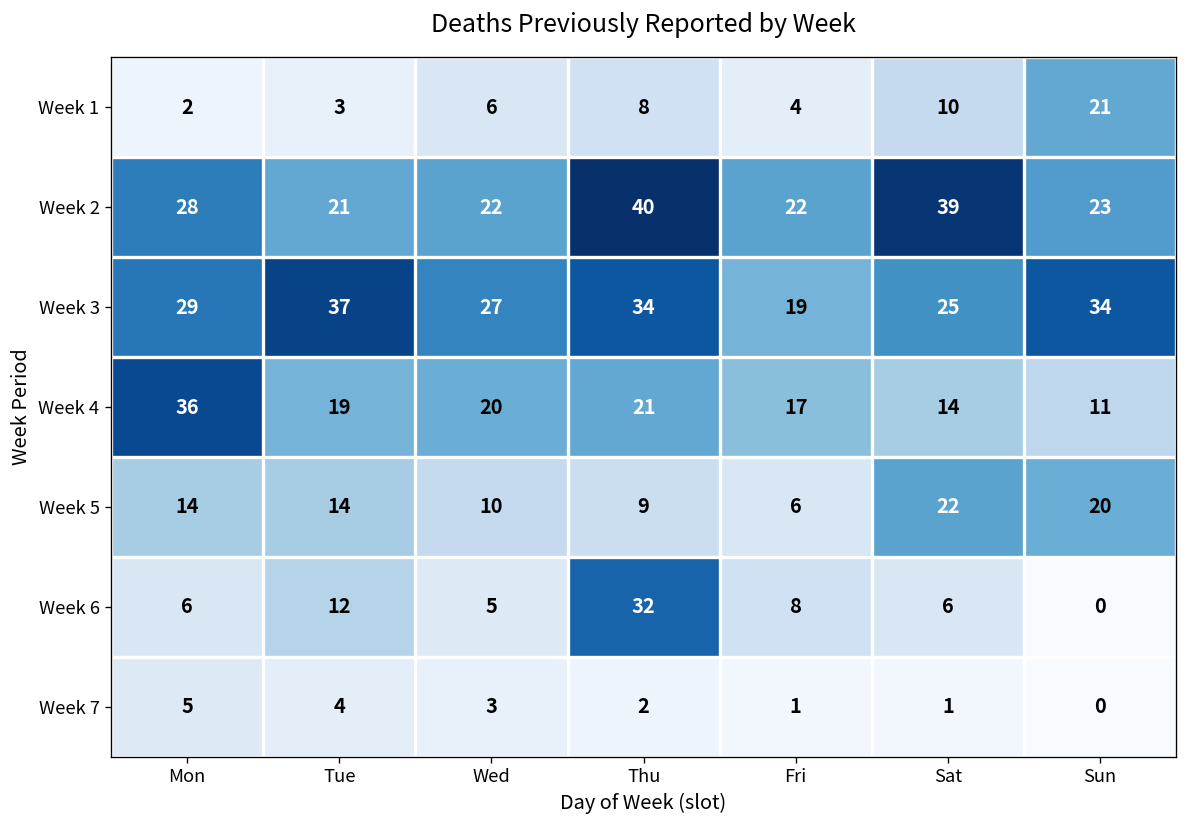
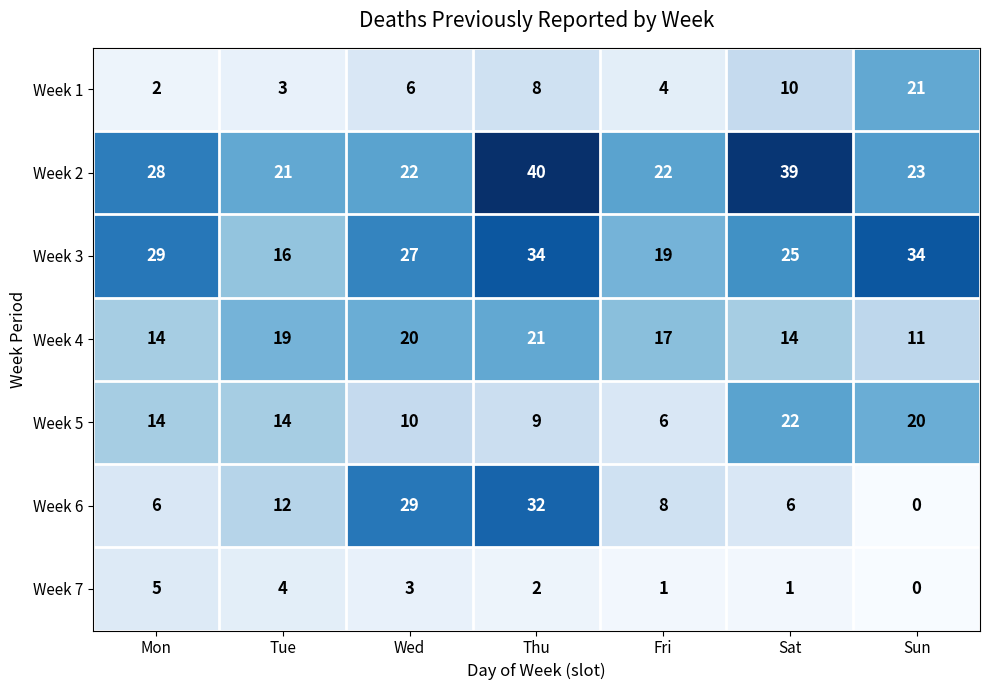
Week 3, Tue: 37 -> 16
Week 4, Mon: 36 -> 14
Week 6, Wed: 5 -> 29
